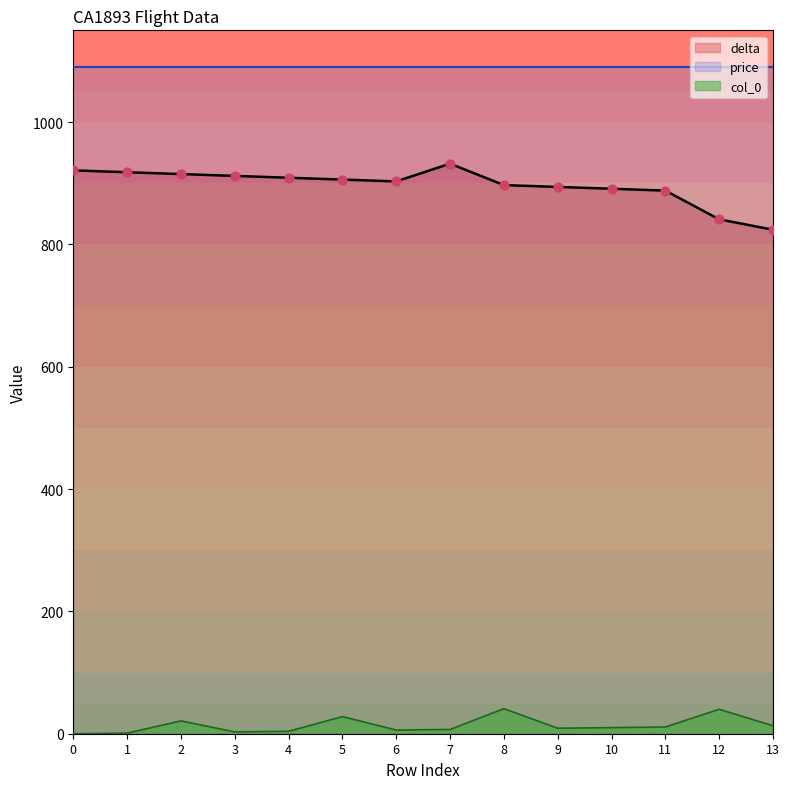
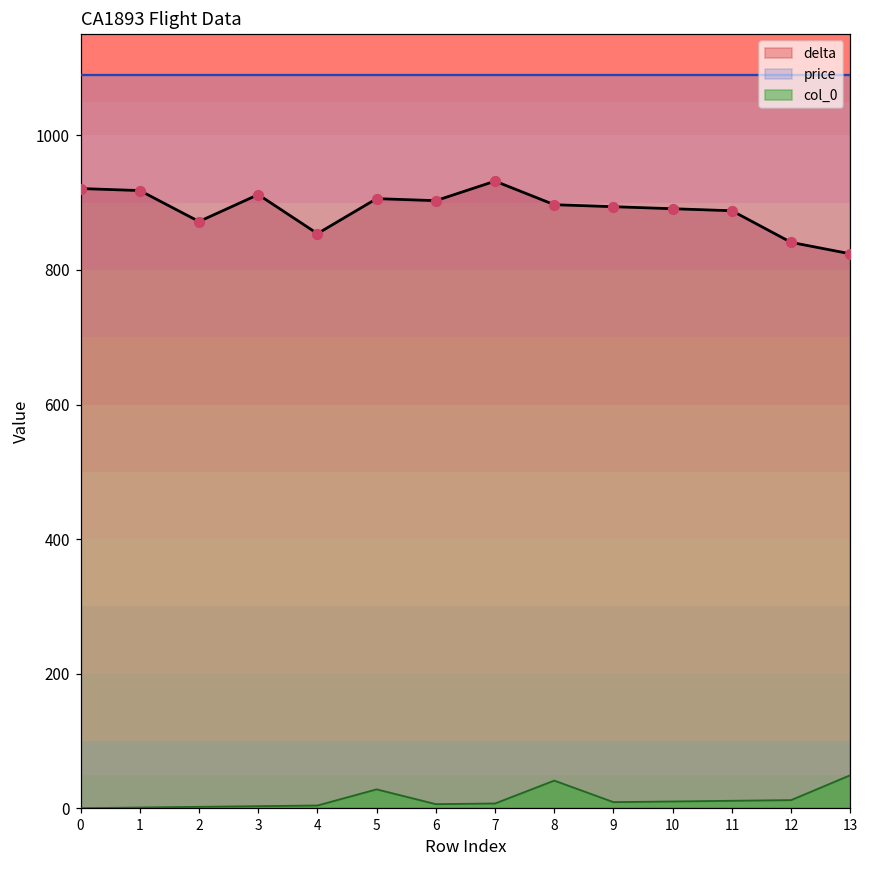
delta, 2: 920 -> 870
col_0, 2: 20 -> 0
delta, 4: 910 -> 850
col_0, 12: 40 -> 10
col_0, 13: 10 -> 50
